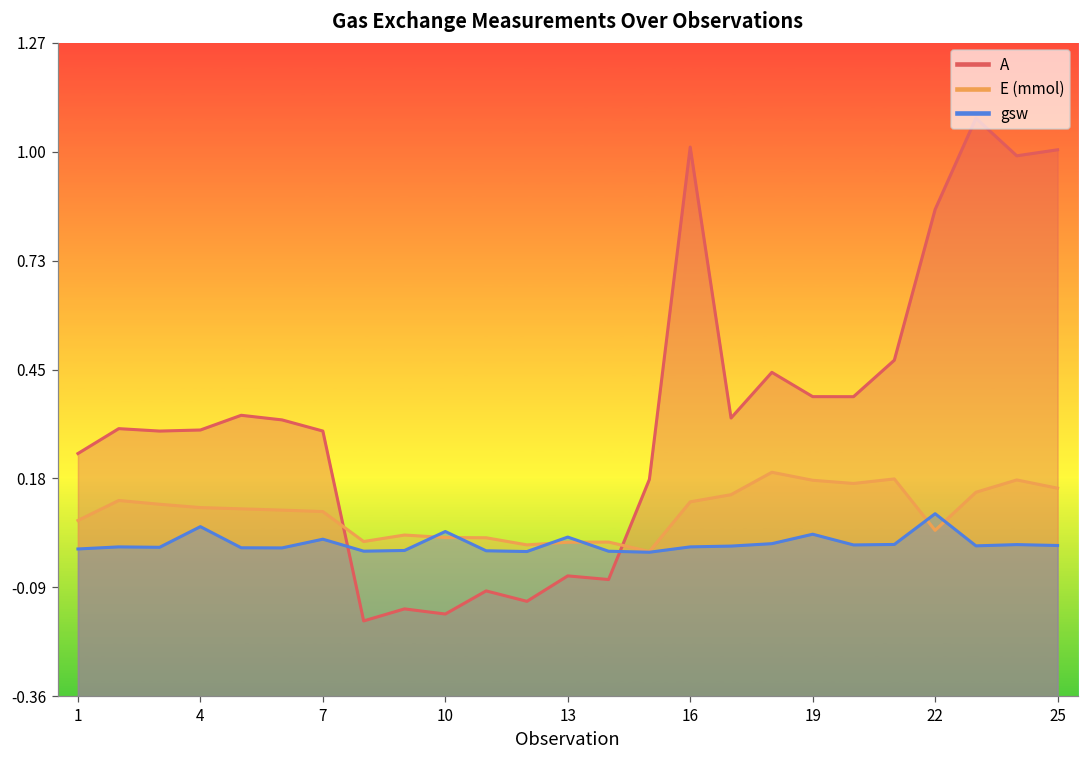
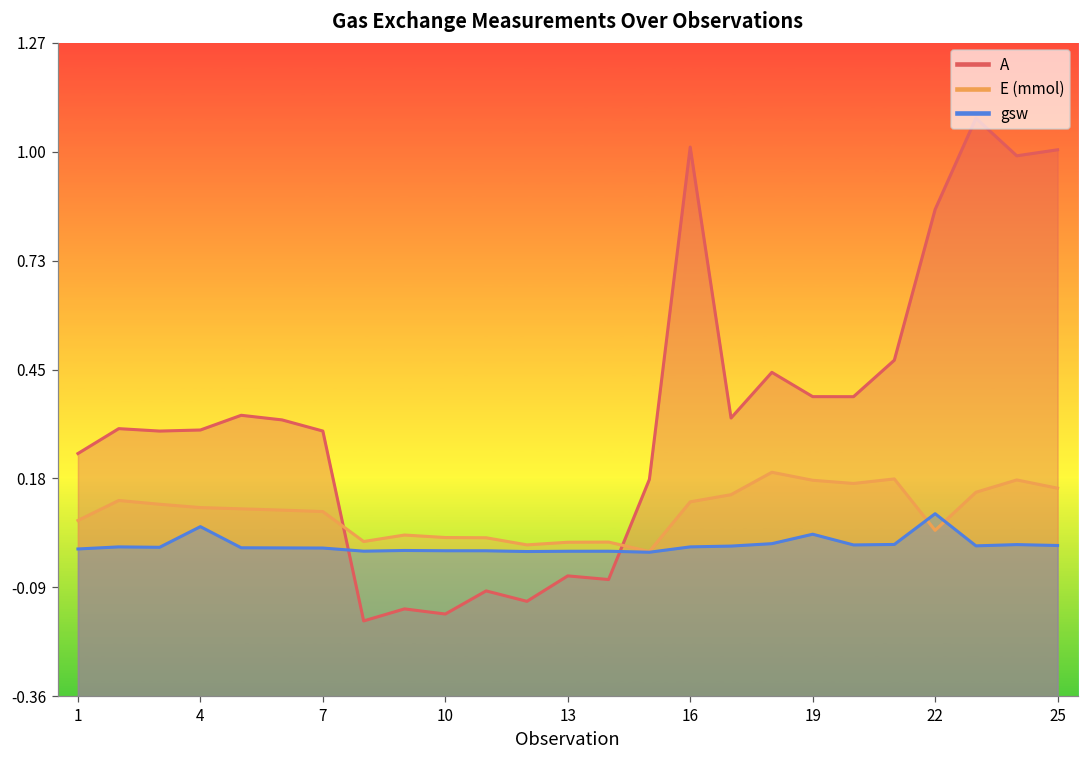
gsw, 7: 0.03 -> 0.01
gsw, 10: 0.05 -> 0.00
gsw, 13: 0.04 -> 0.00
